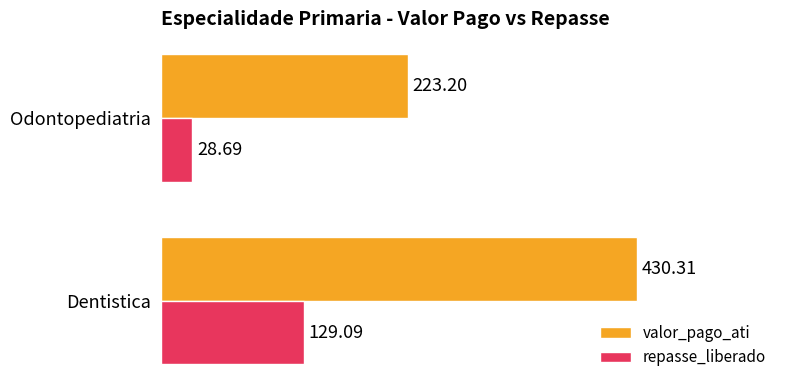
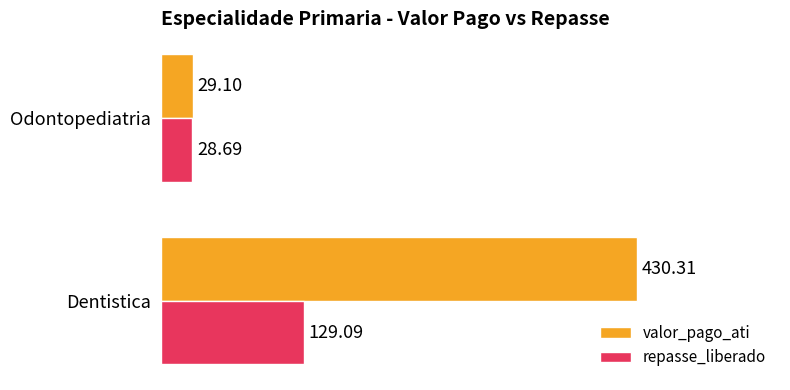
valor_pago_ati, Odontopediatria: 223.20 -> 29.10
